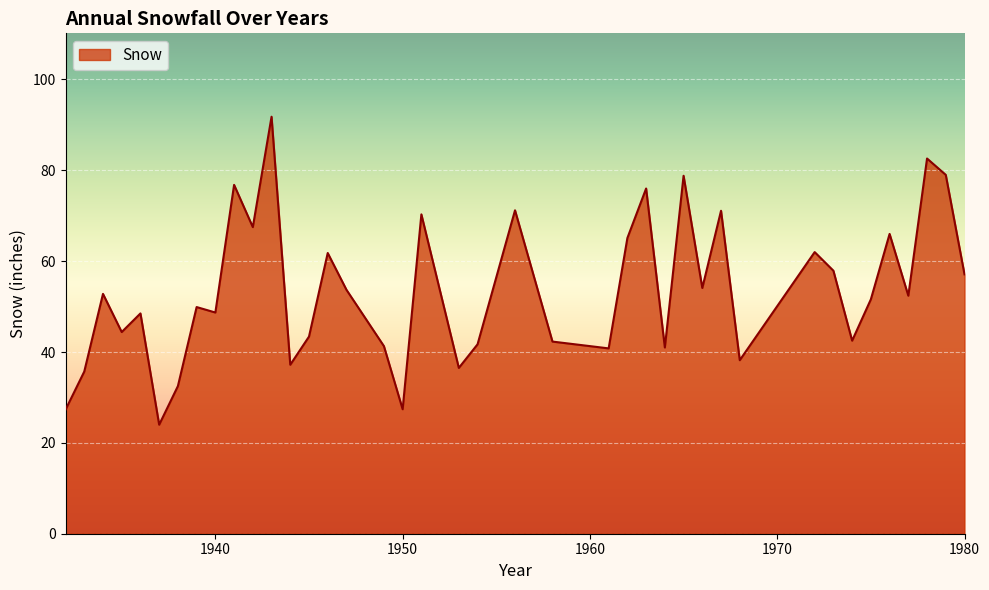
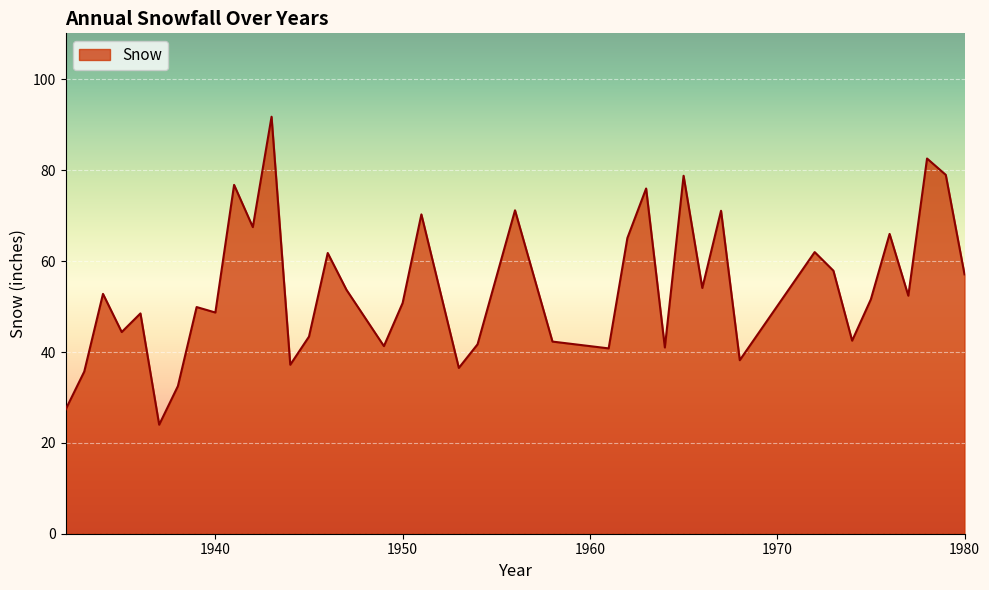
1950: 27 -> 51
